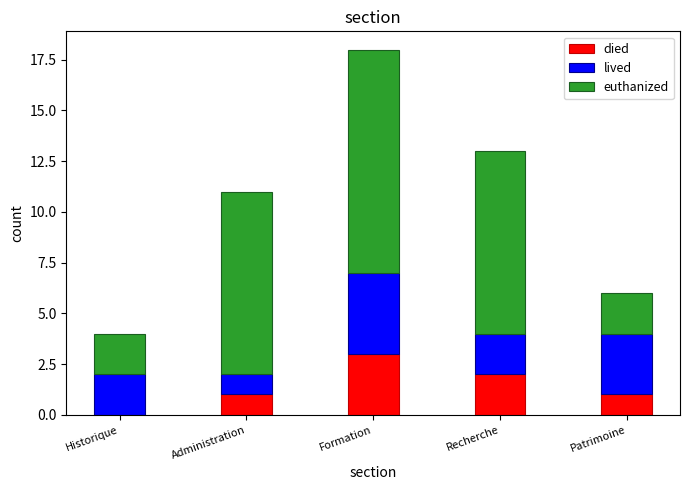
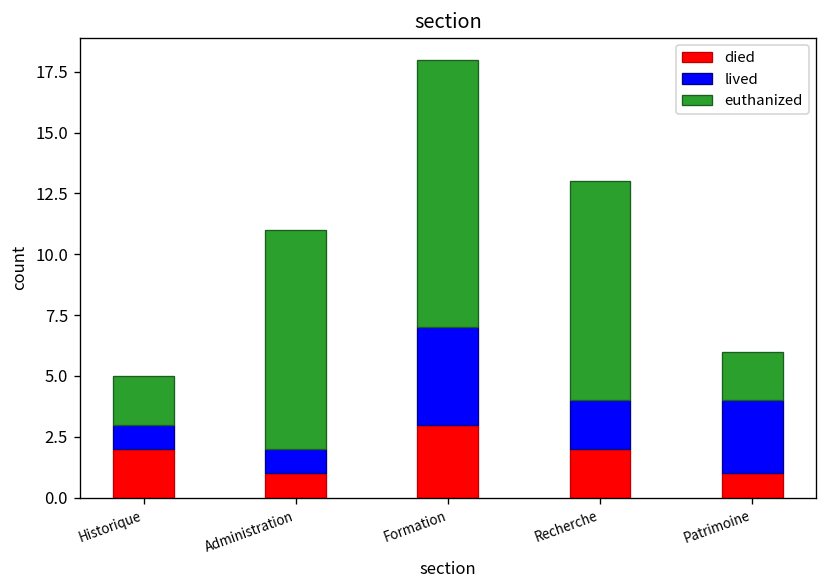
died, Historique: 0 -> 2
lived, Historique: 2 -> 1
